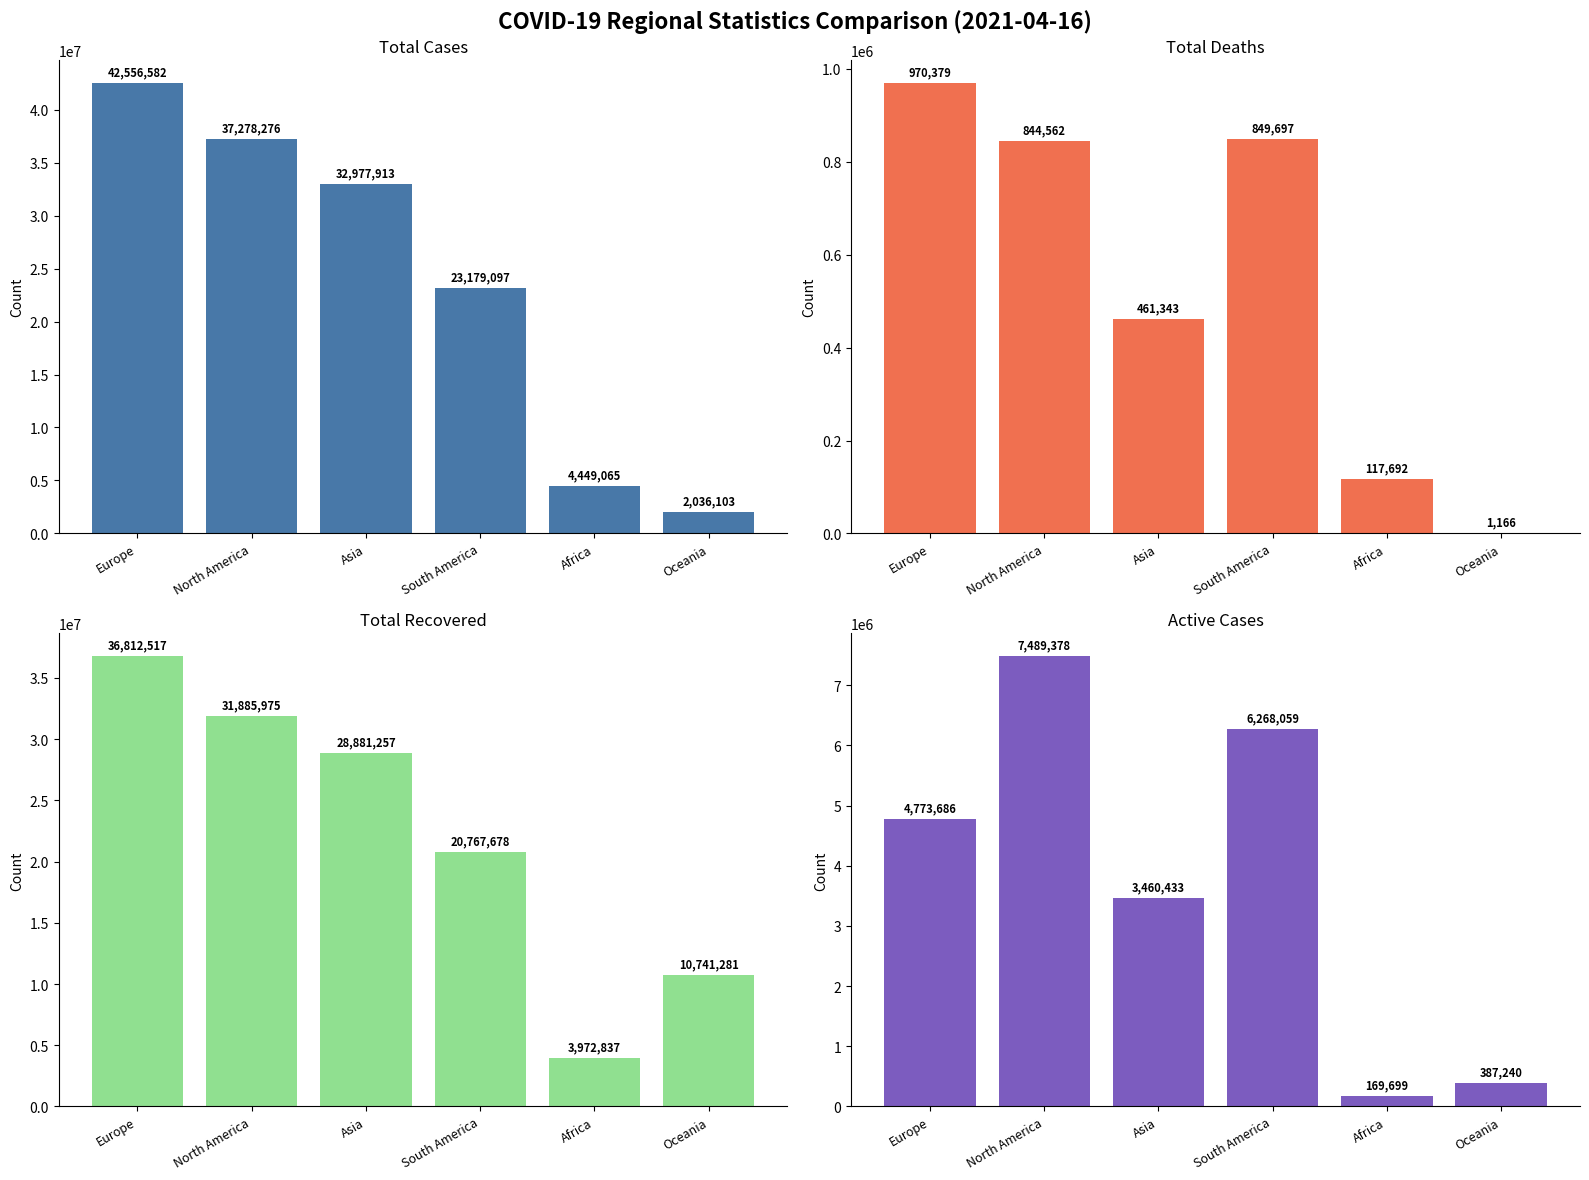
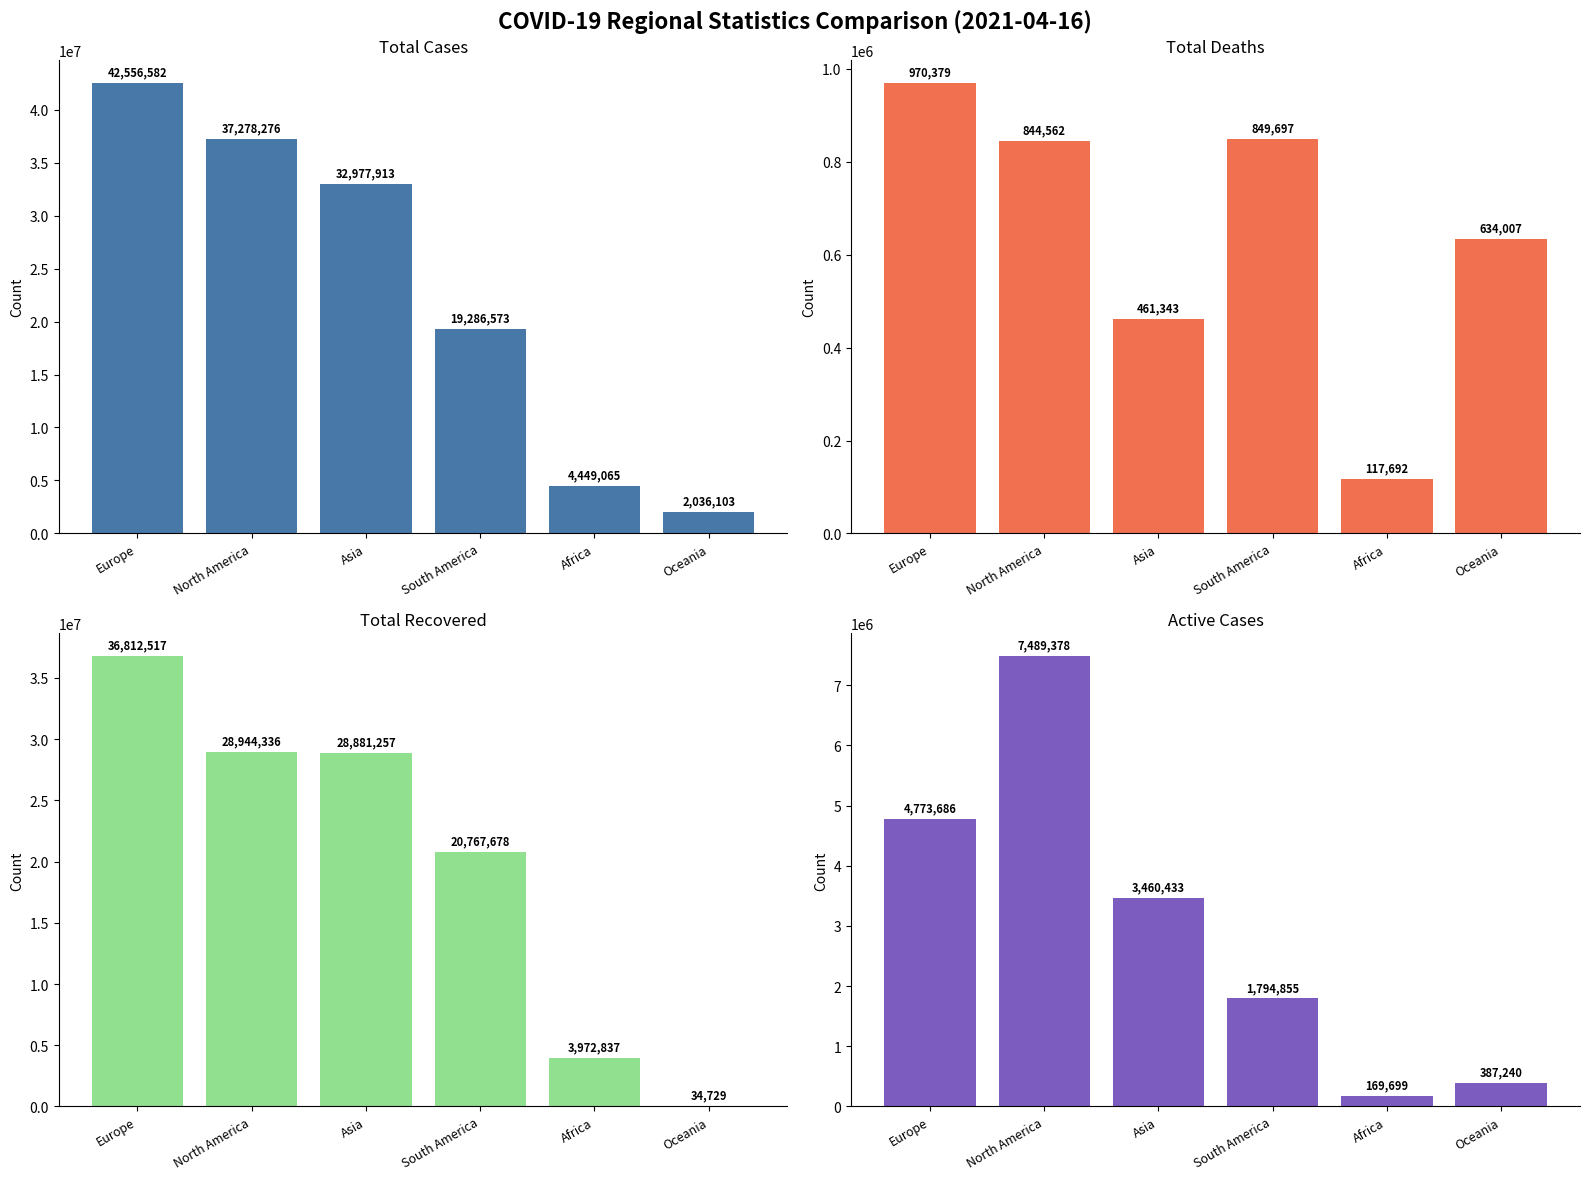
Total Cases, South America: 23,179,097 -> 19,286,573
Total Deaths, Oceania: 1,166 -> 634,007
Total Recovered, North America: 31,885,975 -> 28,944,336
Total Recovered, Oceania: 10,741,281 -> 34,729
Active Cases, South America: 6,268,059 -> 1,794,855
